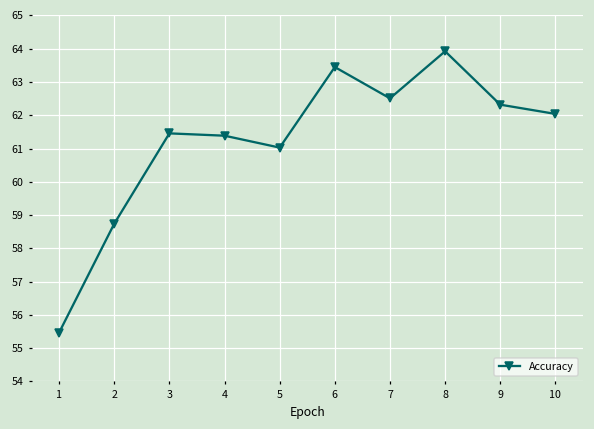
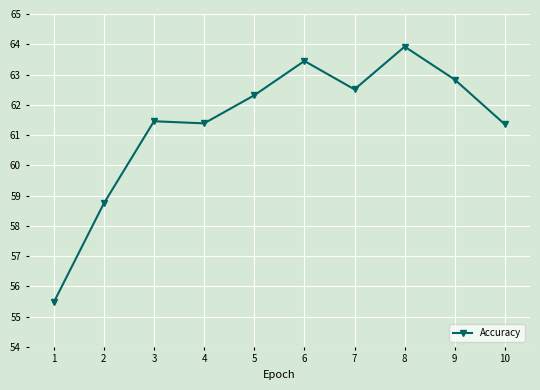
5: 61.0 -> 62.3
9: 62.3 -> 62.8
10: 62.0 -> 61.3
